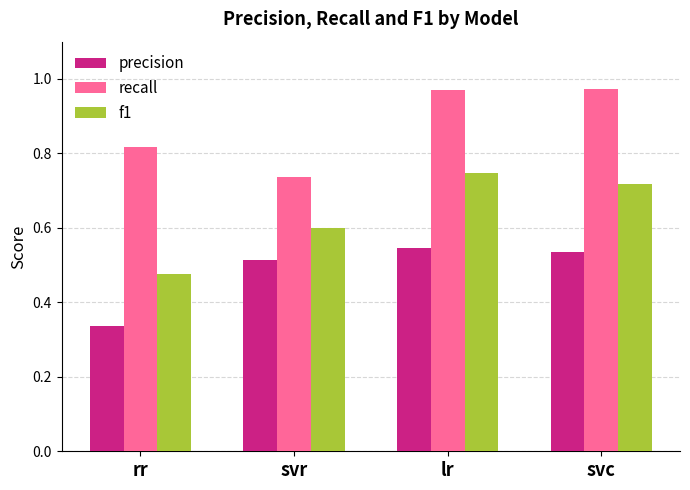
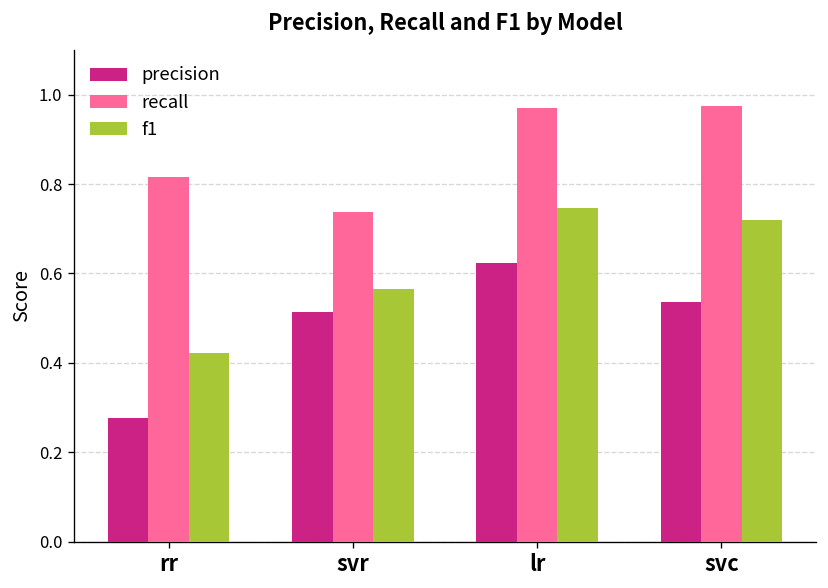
precision, rr: 0.34 -> 0.28
f1, rr: 0.48 -> 0.42
f1, svr: 0.60 -> 0.57
precision, lr: 0.55 -> 0.62
